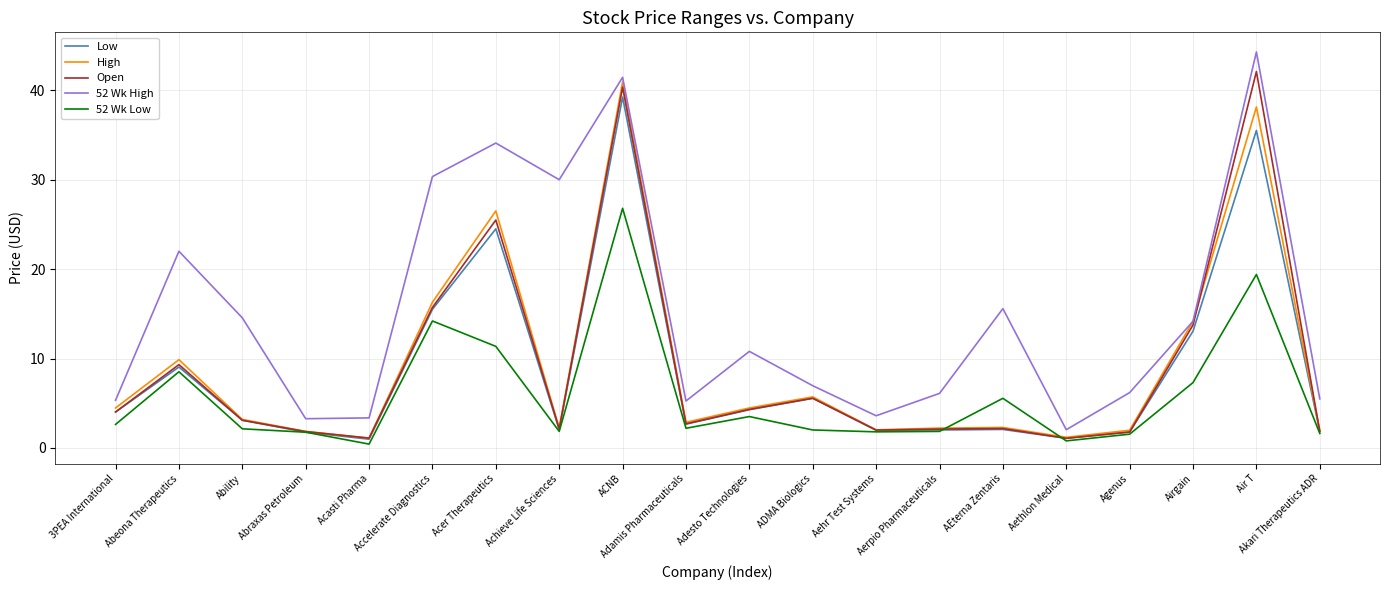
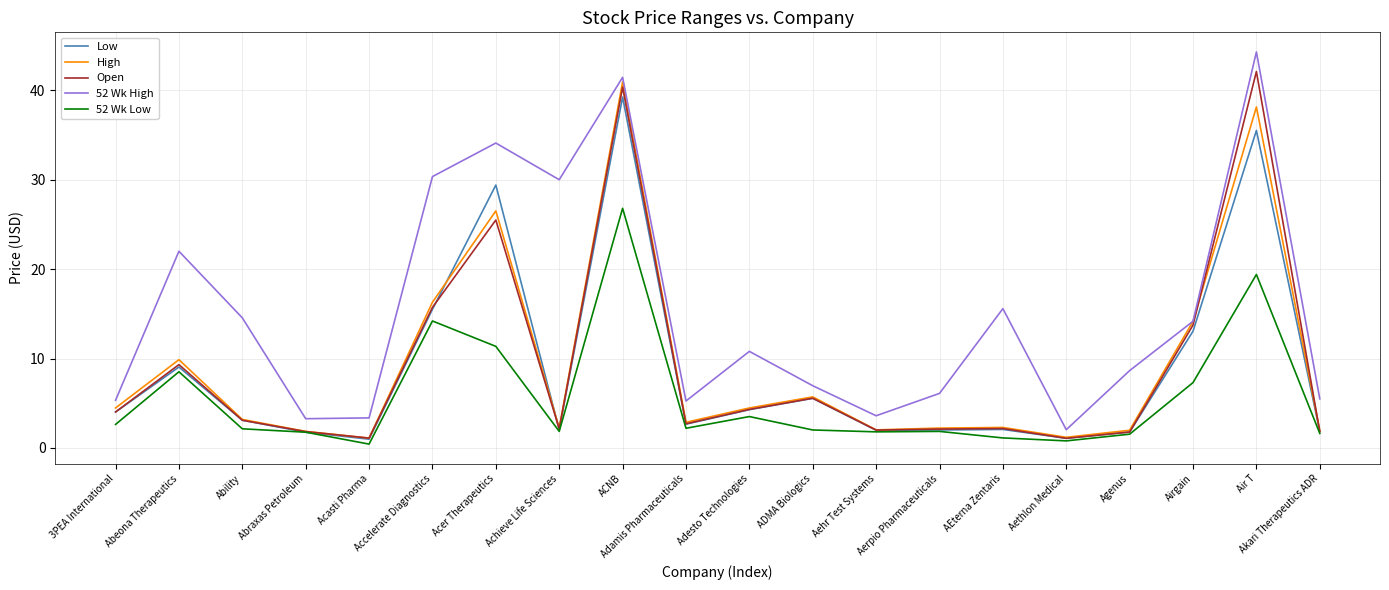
Low, Acer Therapeutics: 25 -> 29
52 Wk Low, AEterna Zentaris: 6 -> 1
52 Wk High, Agenus: 6 -> 9
